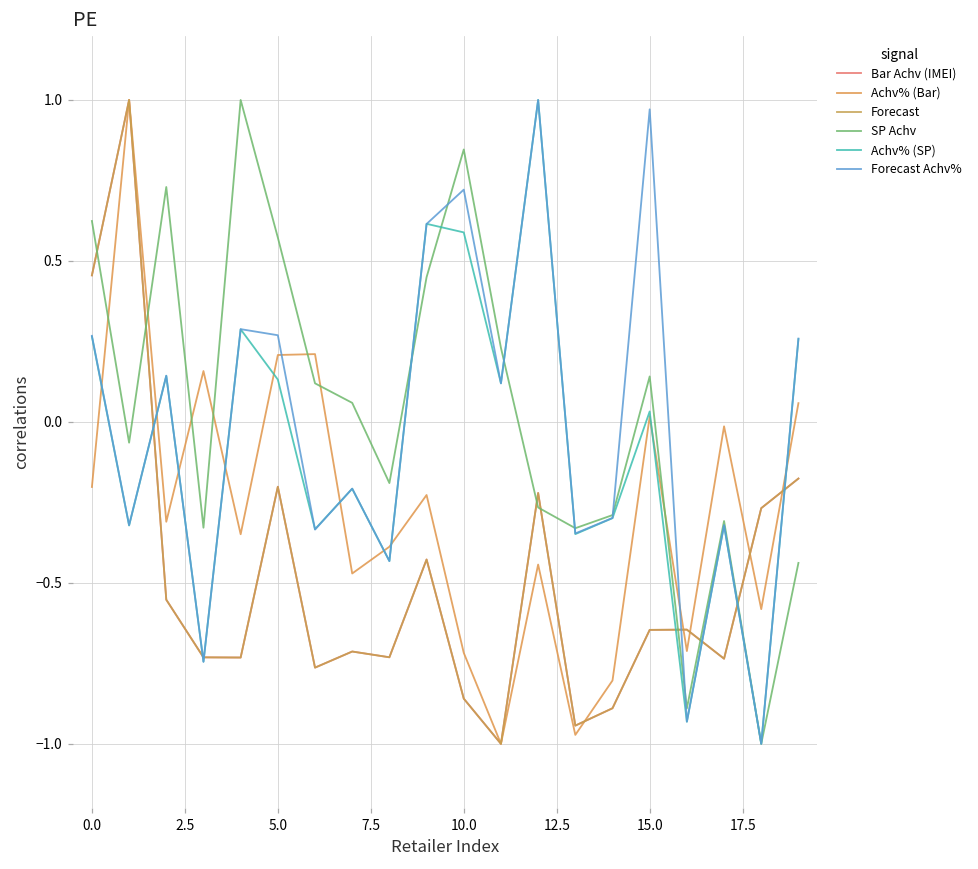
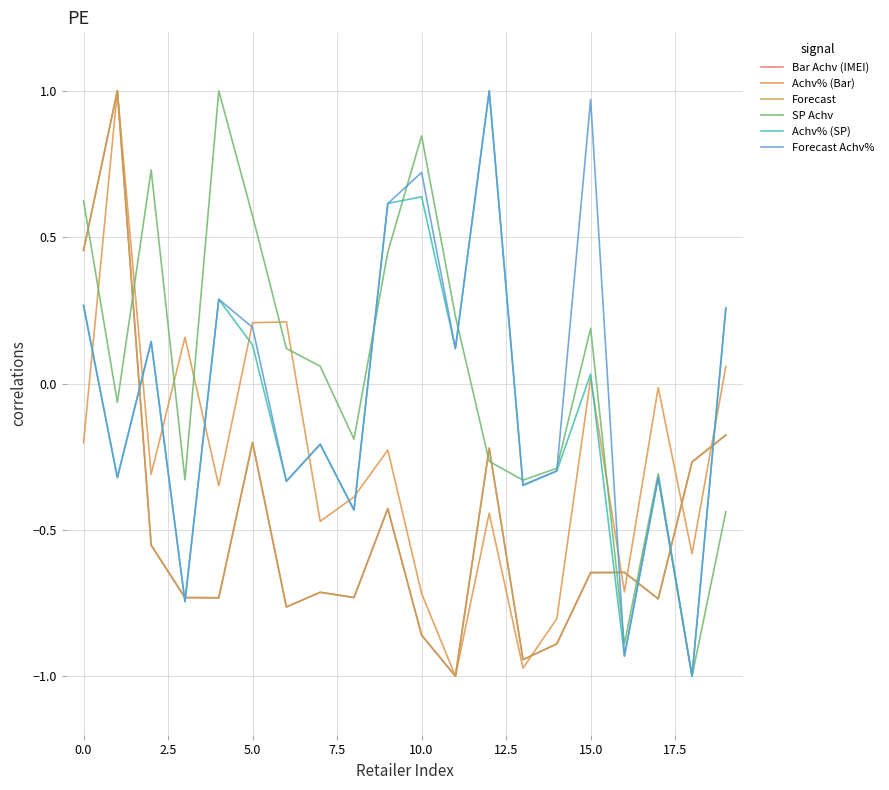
Forecast Achv%, 5.0: 0.27 -> 0.19
Achv% (SP), 10.0: 0.59 -> 0.64
SP Achv, 15.0: 0.14 -> 0.19
